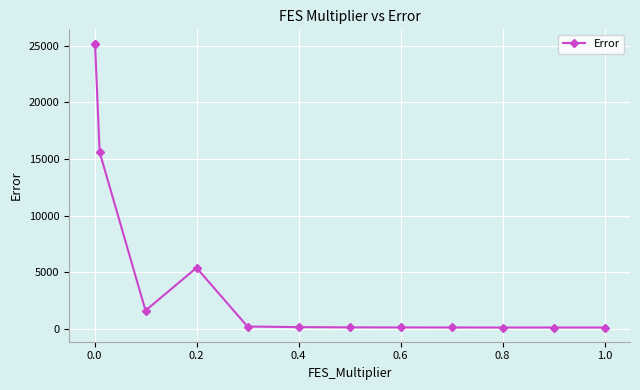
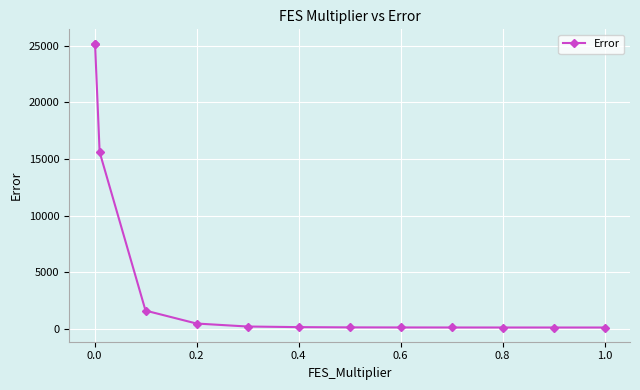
0.2: 5400 -> 500
